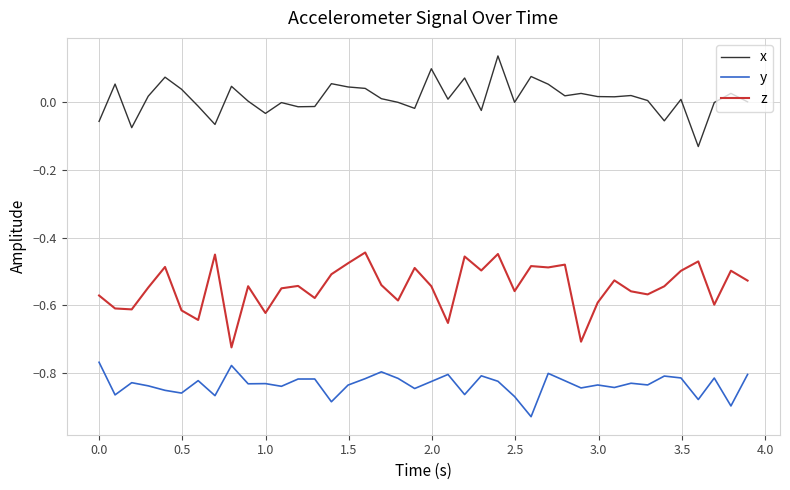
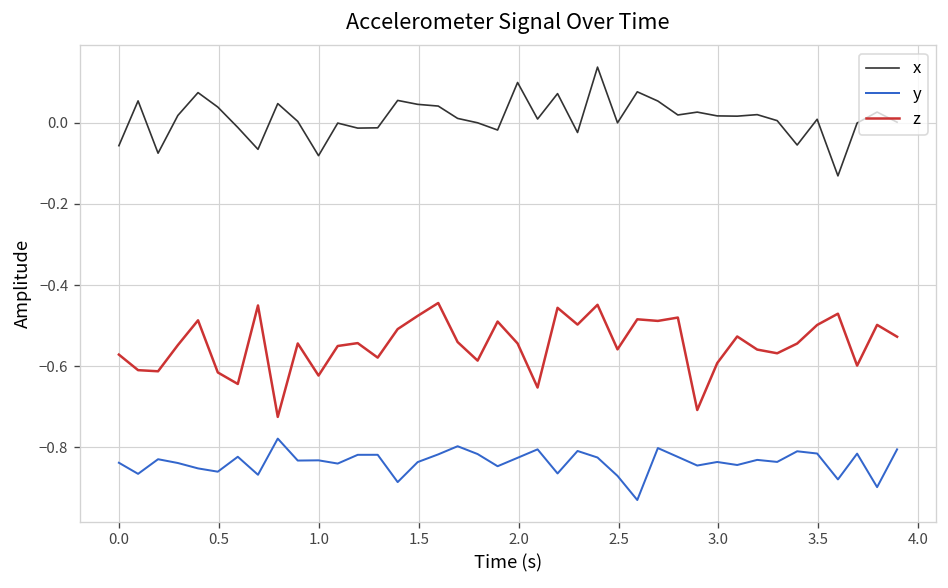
y, 0.0: -0.77 -> -0.84
x, 1.0: -0.03 -> -0.08
